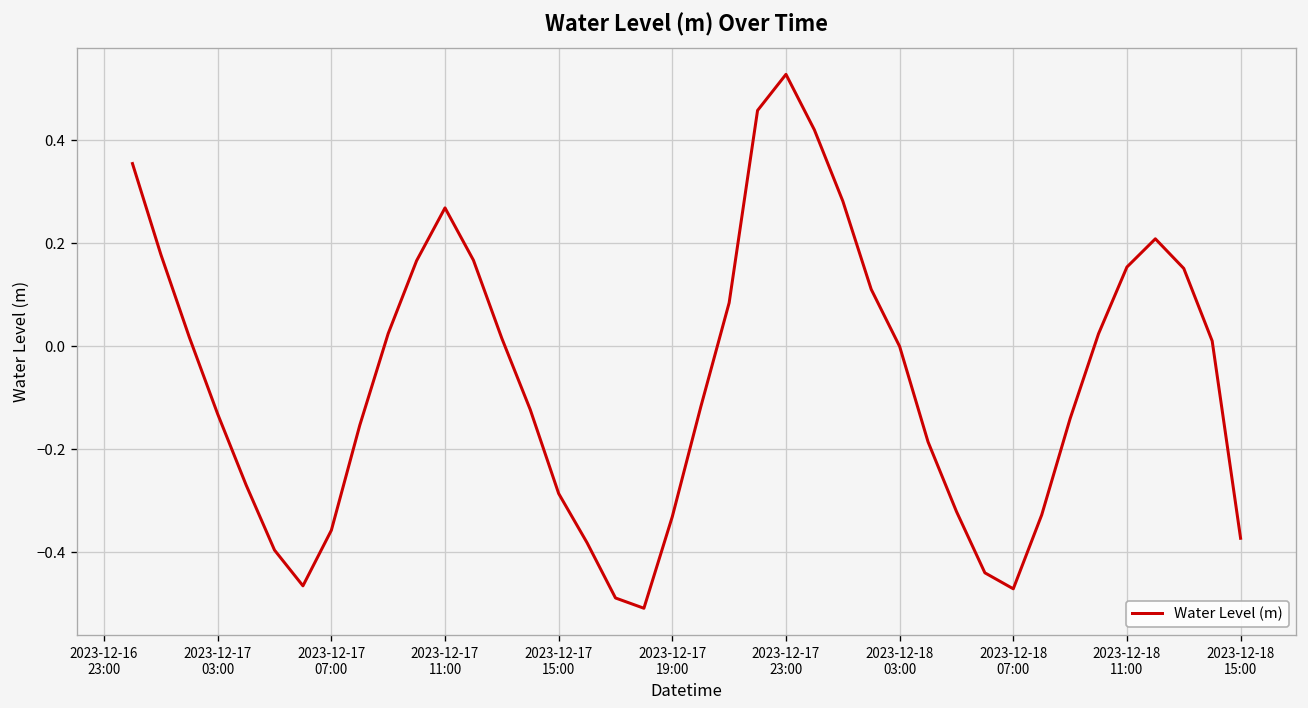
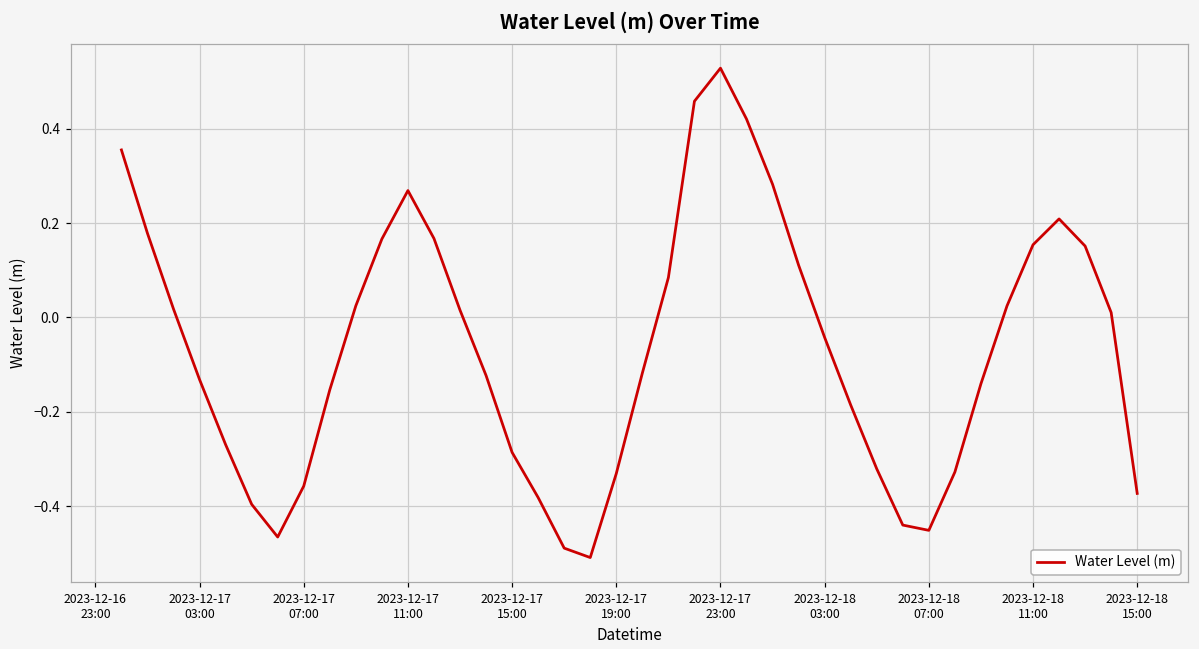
2023-12-18 03:00: 0.00 -> -0.04
2023-12-18 07:00: -0.47 -> -0.45
